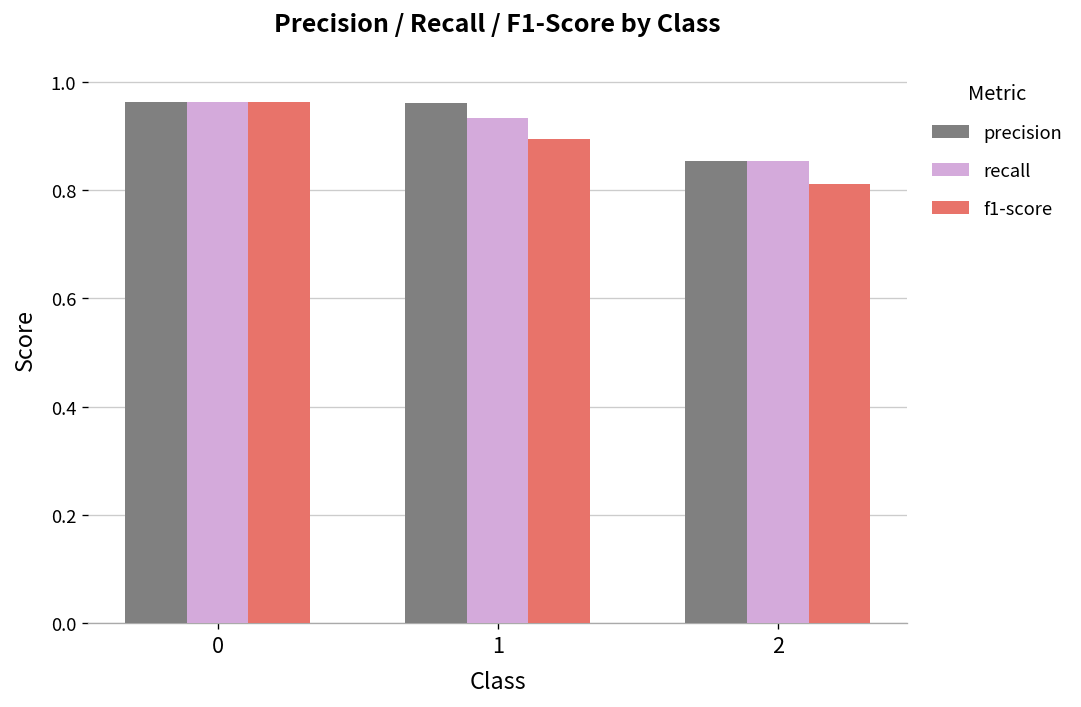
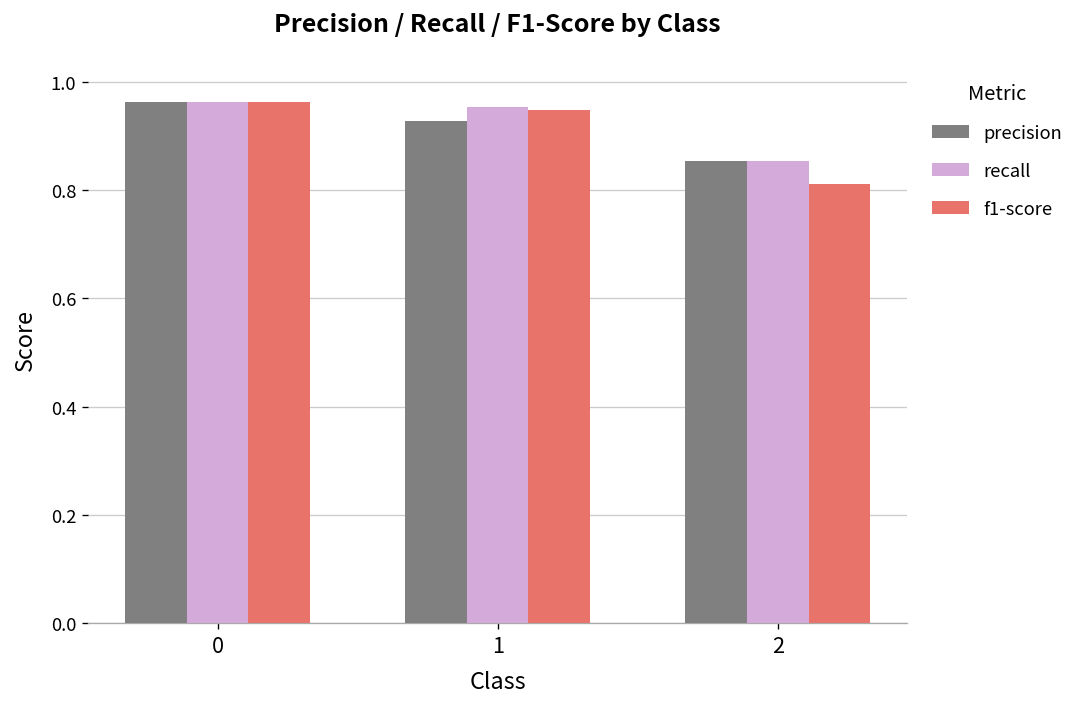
precision, 1: 0.96 -> 0.93
recall, 1: 0.93 -> 0.95
f1-score, 1: 0.89 -> 0.95
